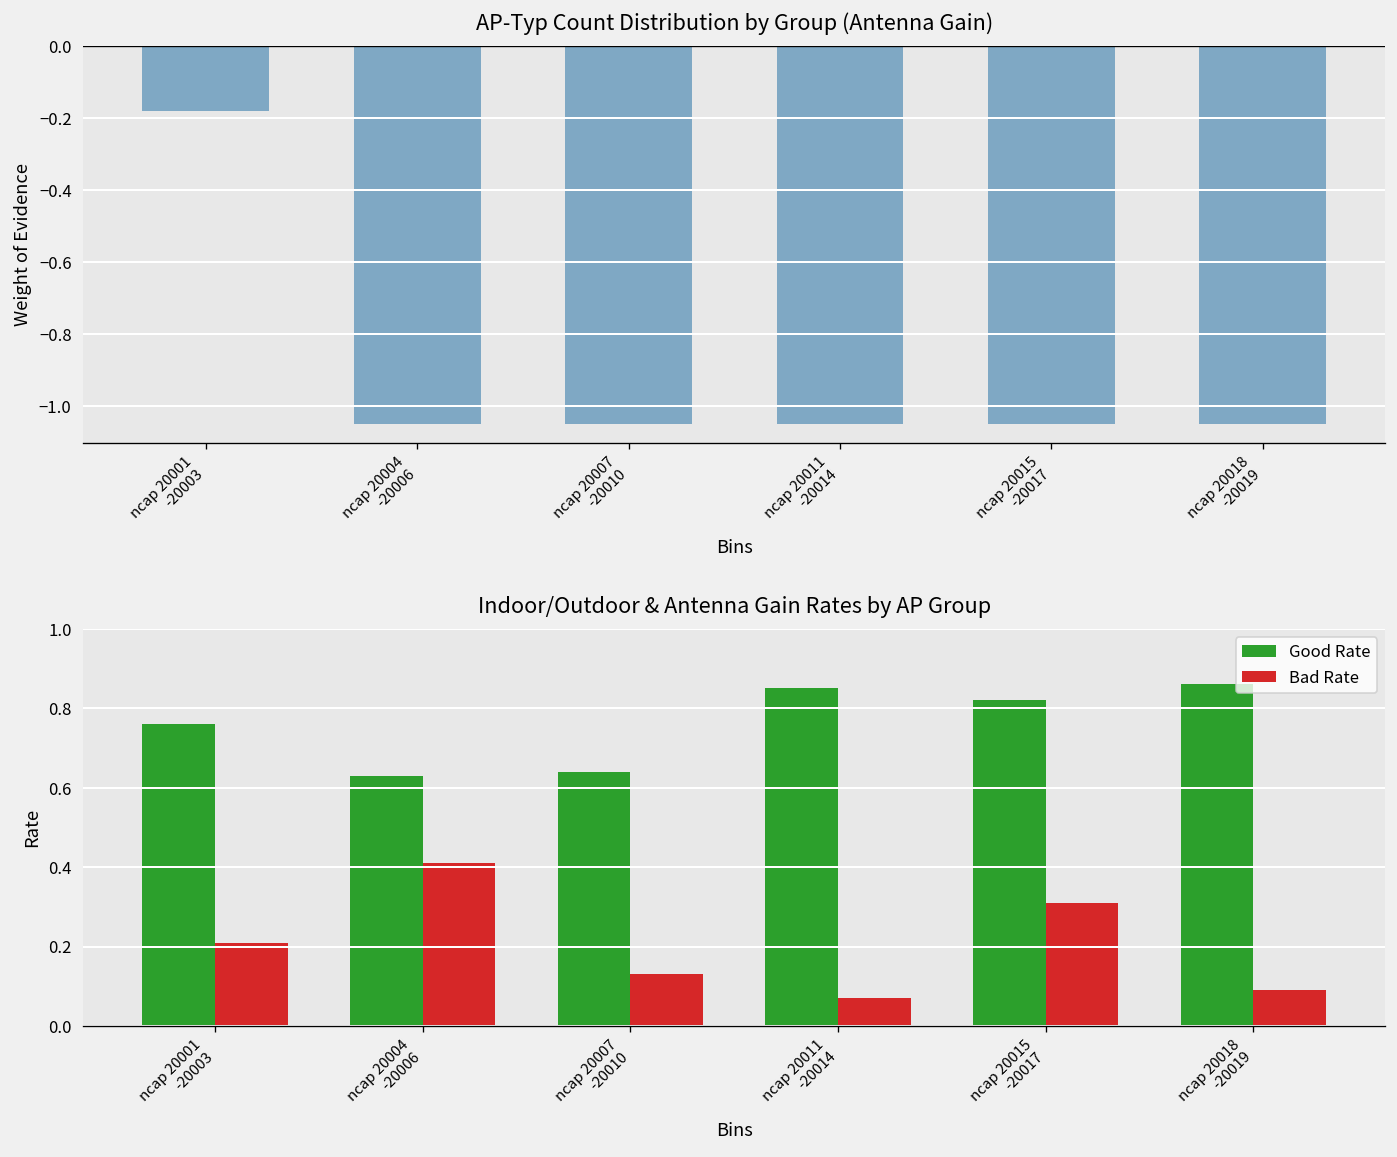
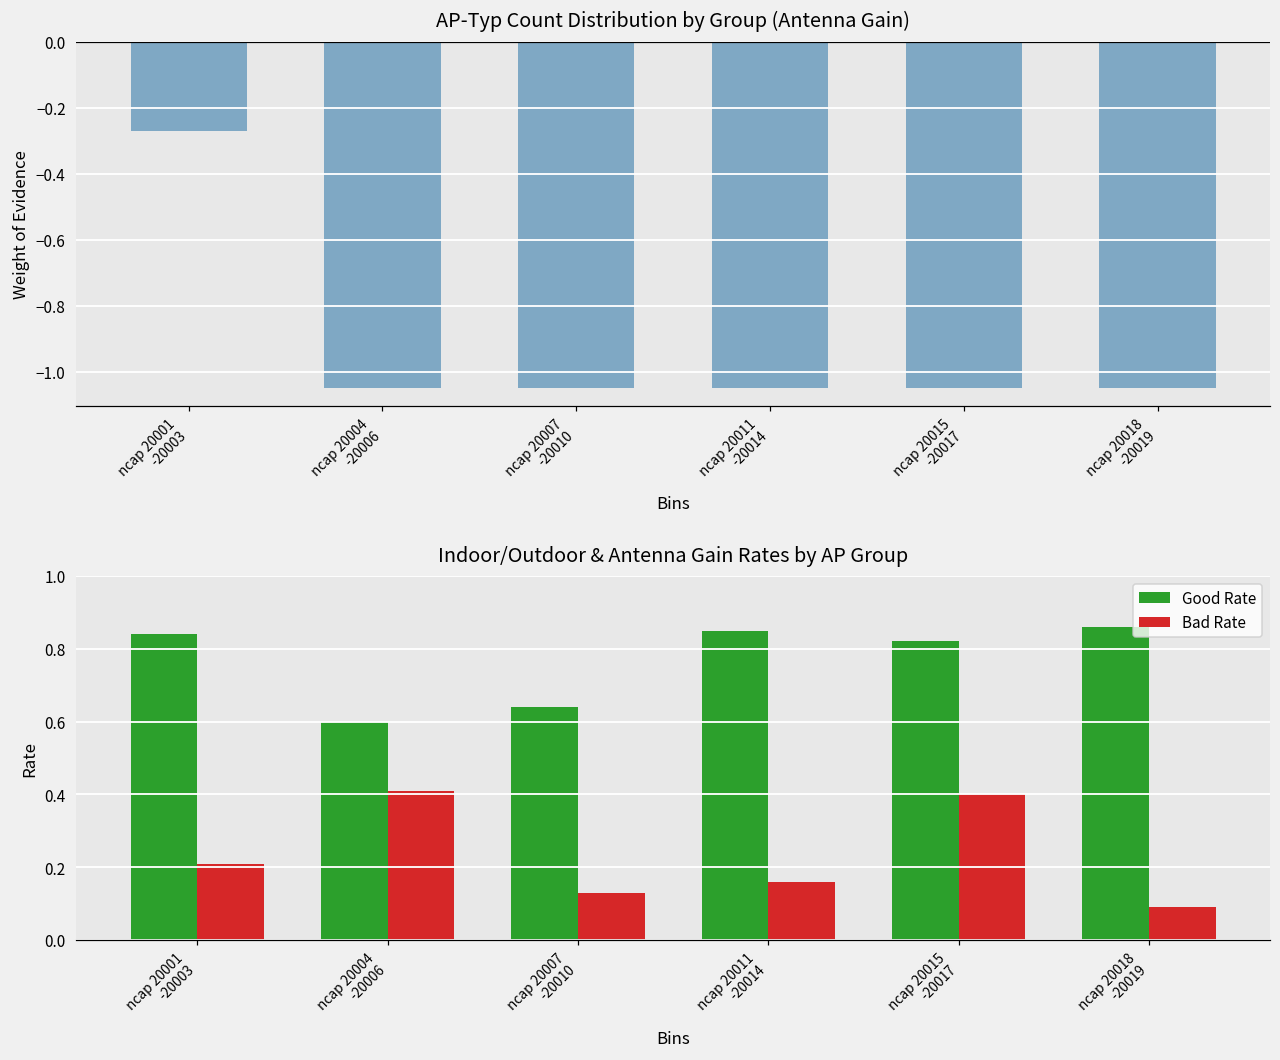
AP-Typ Count Distribution by Group (Antenna Gain), ncap 20001 -20003: -0.18 -> -0.27
Indoor/Outdoor & Antenna Gain Rates by AP Group, Good Rate, ncap 20001 -20003: 0.76 -> 0.84
Indoor/Outdoor & Antenna Gain Rates by AP Group, Good Rate, ncap 20004 -20006: 0.63 -> 0.60
Indoor/Outdoor & Antenna Gain Rates by AP Group, Bad Rate, ncap 20011 -20014: 0.07 -> 0.16
Indoor/Outdoor & Antenna Gain Rates by AP Group, Bad Rate, ncap 20015 -20017: 0.31 -> 0.40
